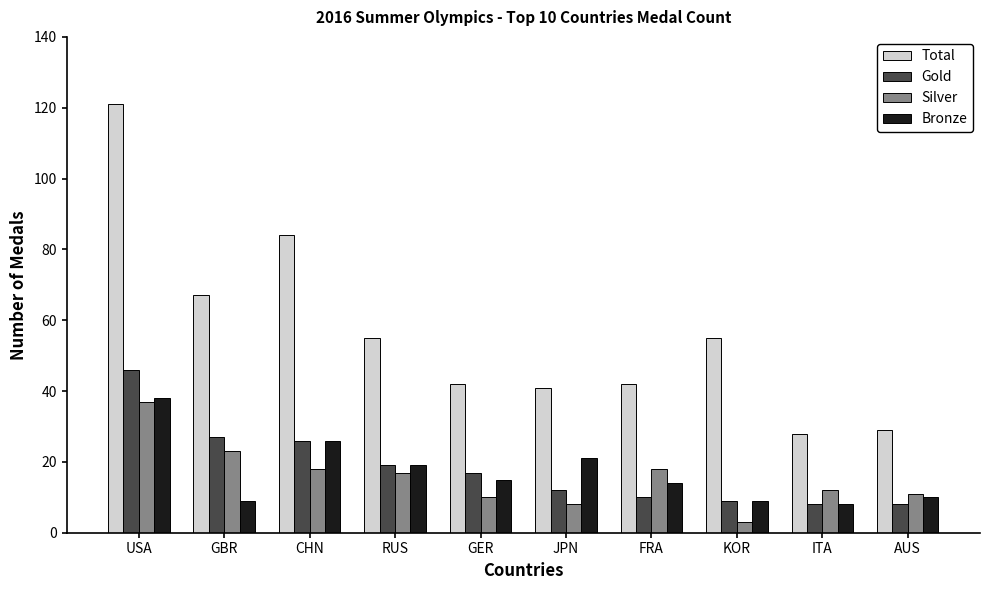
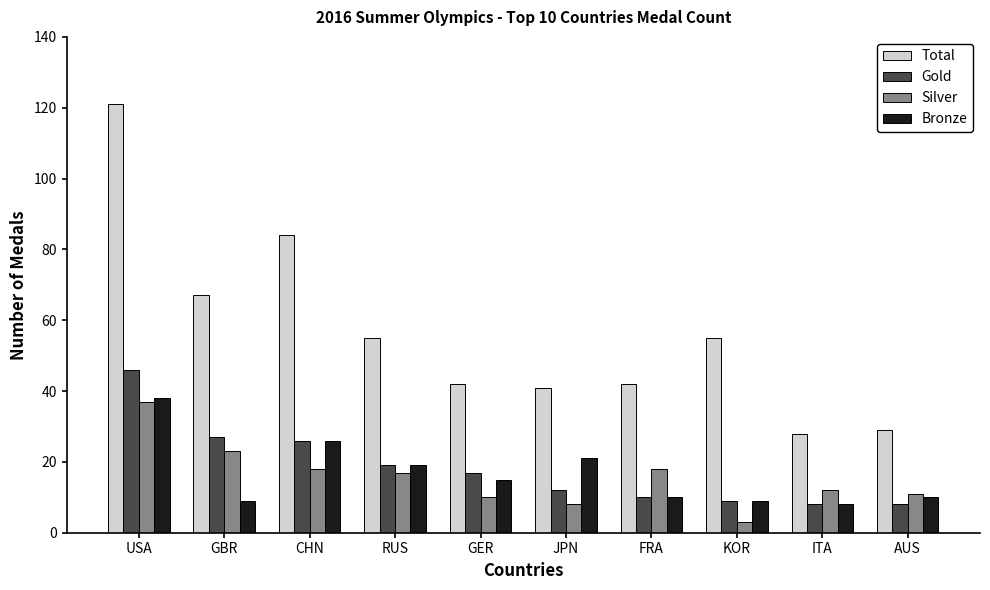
Bronze, FRA: 14 -> 10
